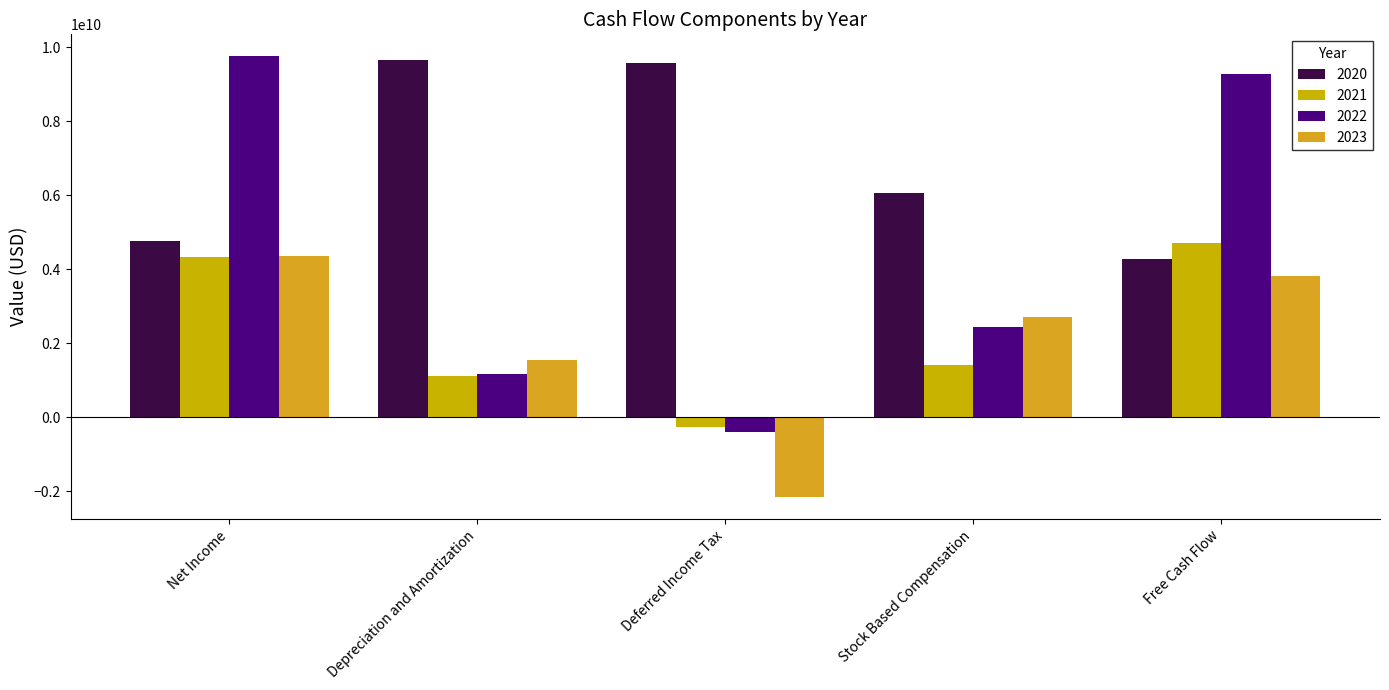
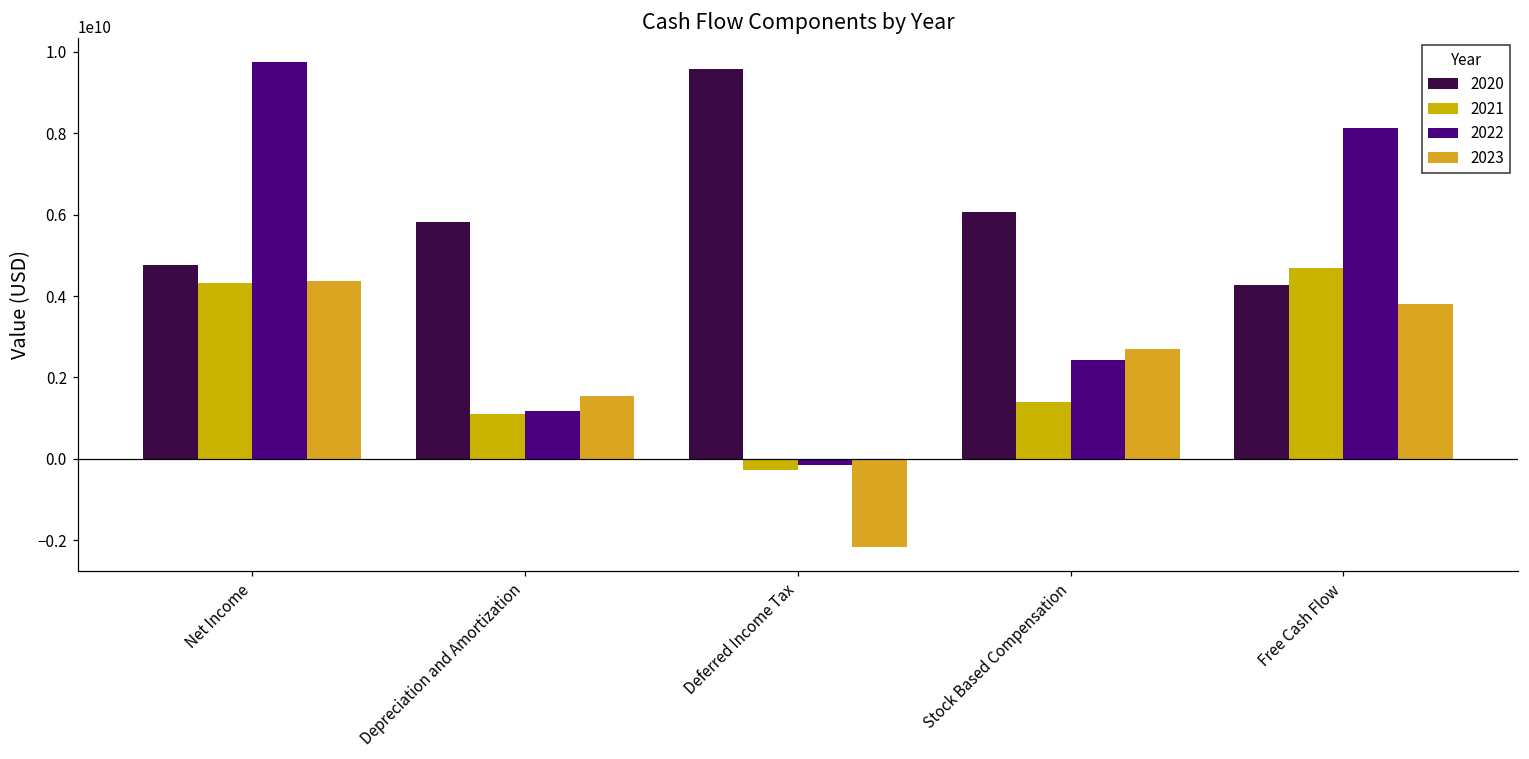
2020, Depreciation and Amortization: 9600000000 -> 5800000000
2022, Deferred Income Tax: -400000000 -> -200000000
2022, Free Cash Flow: 9300000000 -> 8100000000
